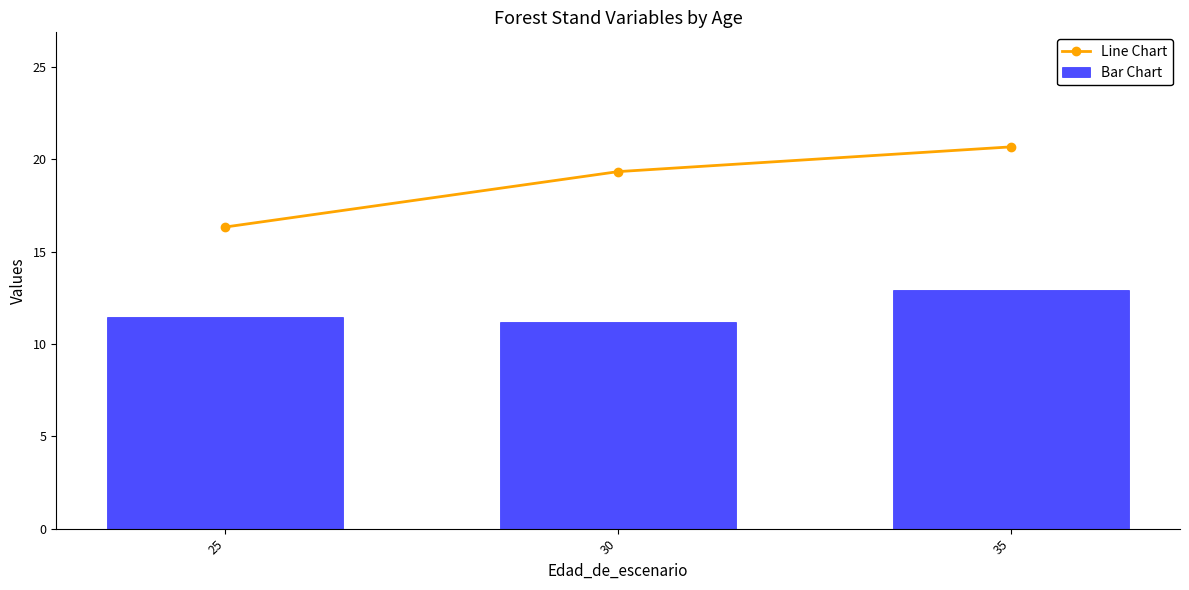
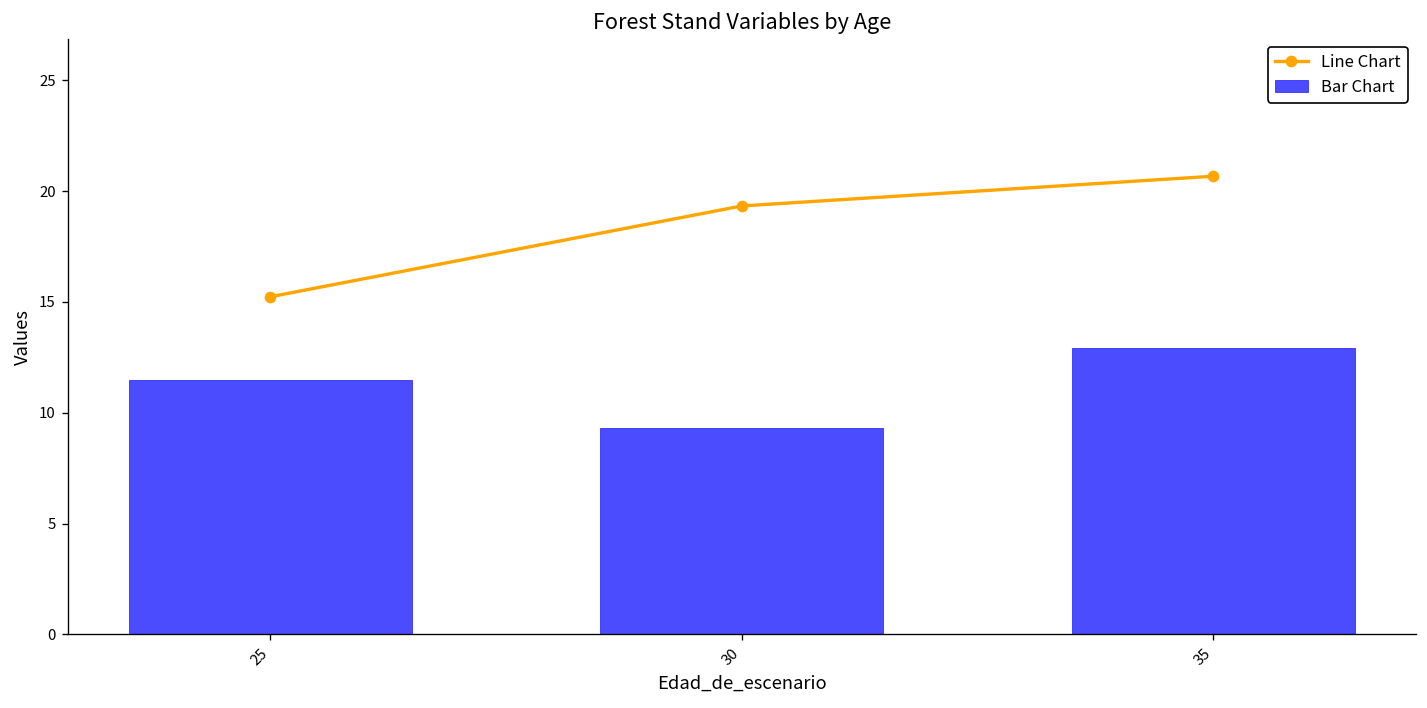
Line Chart, 25: 16.3 -> 15.2
Bar Chart, 30: 11.2 -> 9.3
